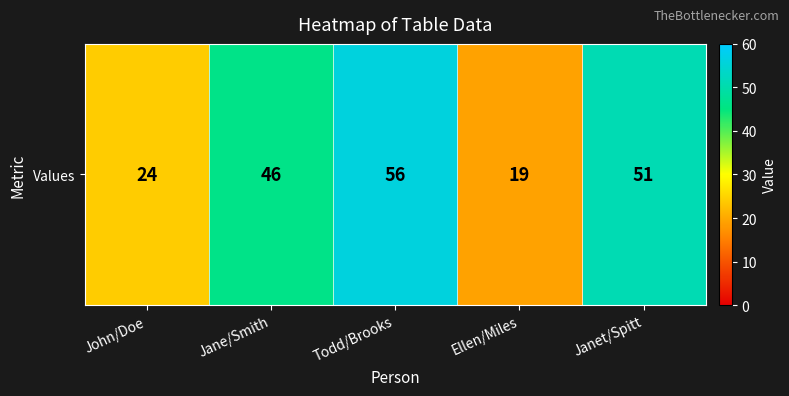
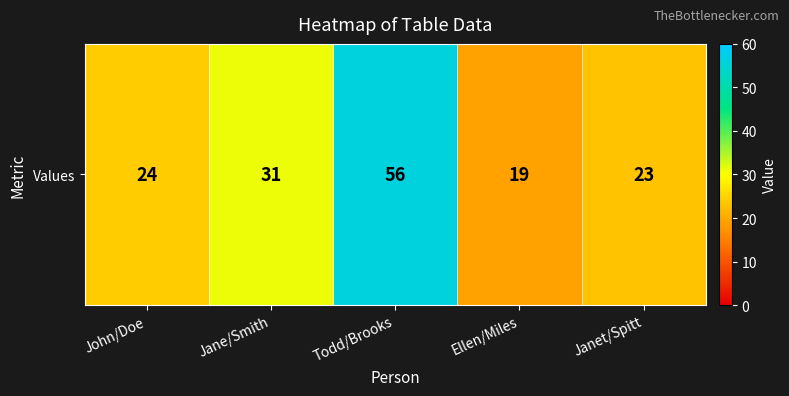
Values, Jane/Smith: 46 -> 31
Values, Janet/Spitt: 51 -> 23
